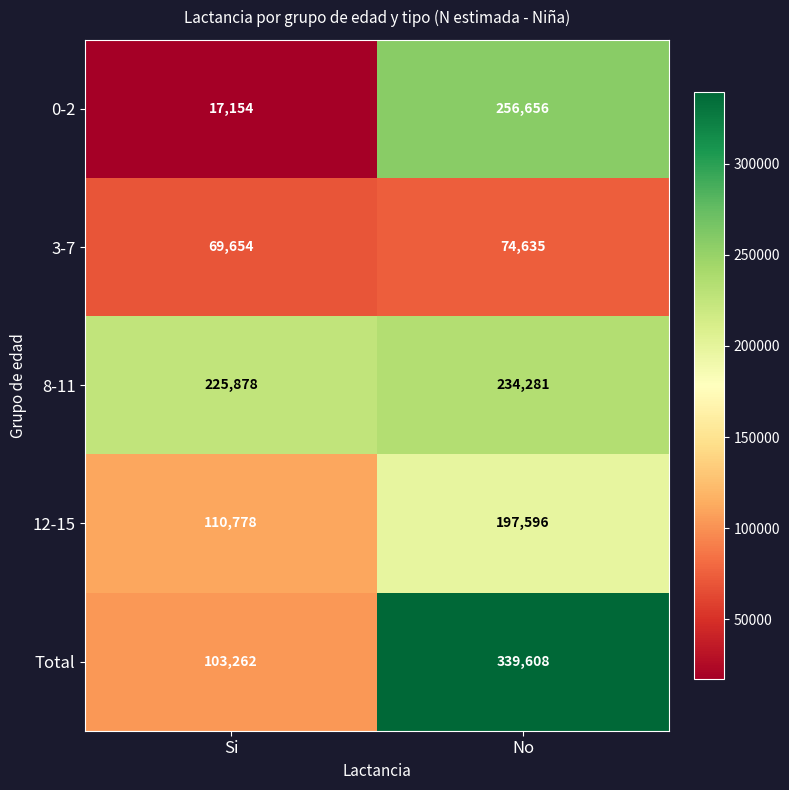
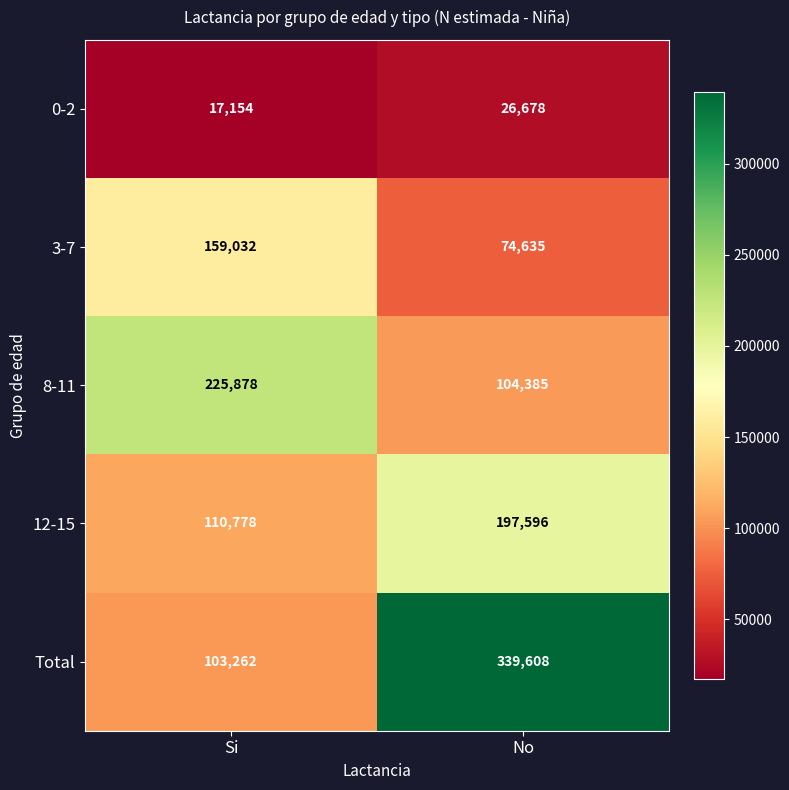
0-2, No: 256,656 -> 26,678
3-7, Si: 69,654 -> 159,032
8-11, No: 234,281 -> 104,385
